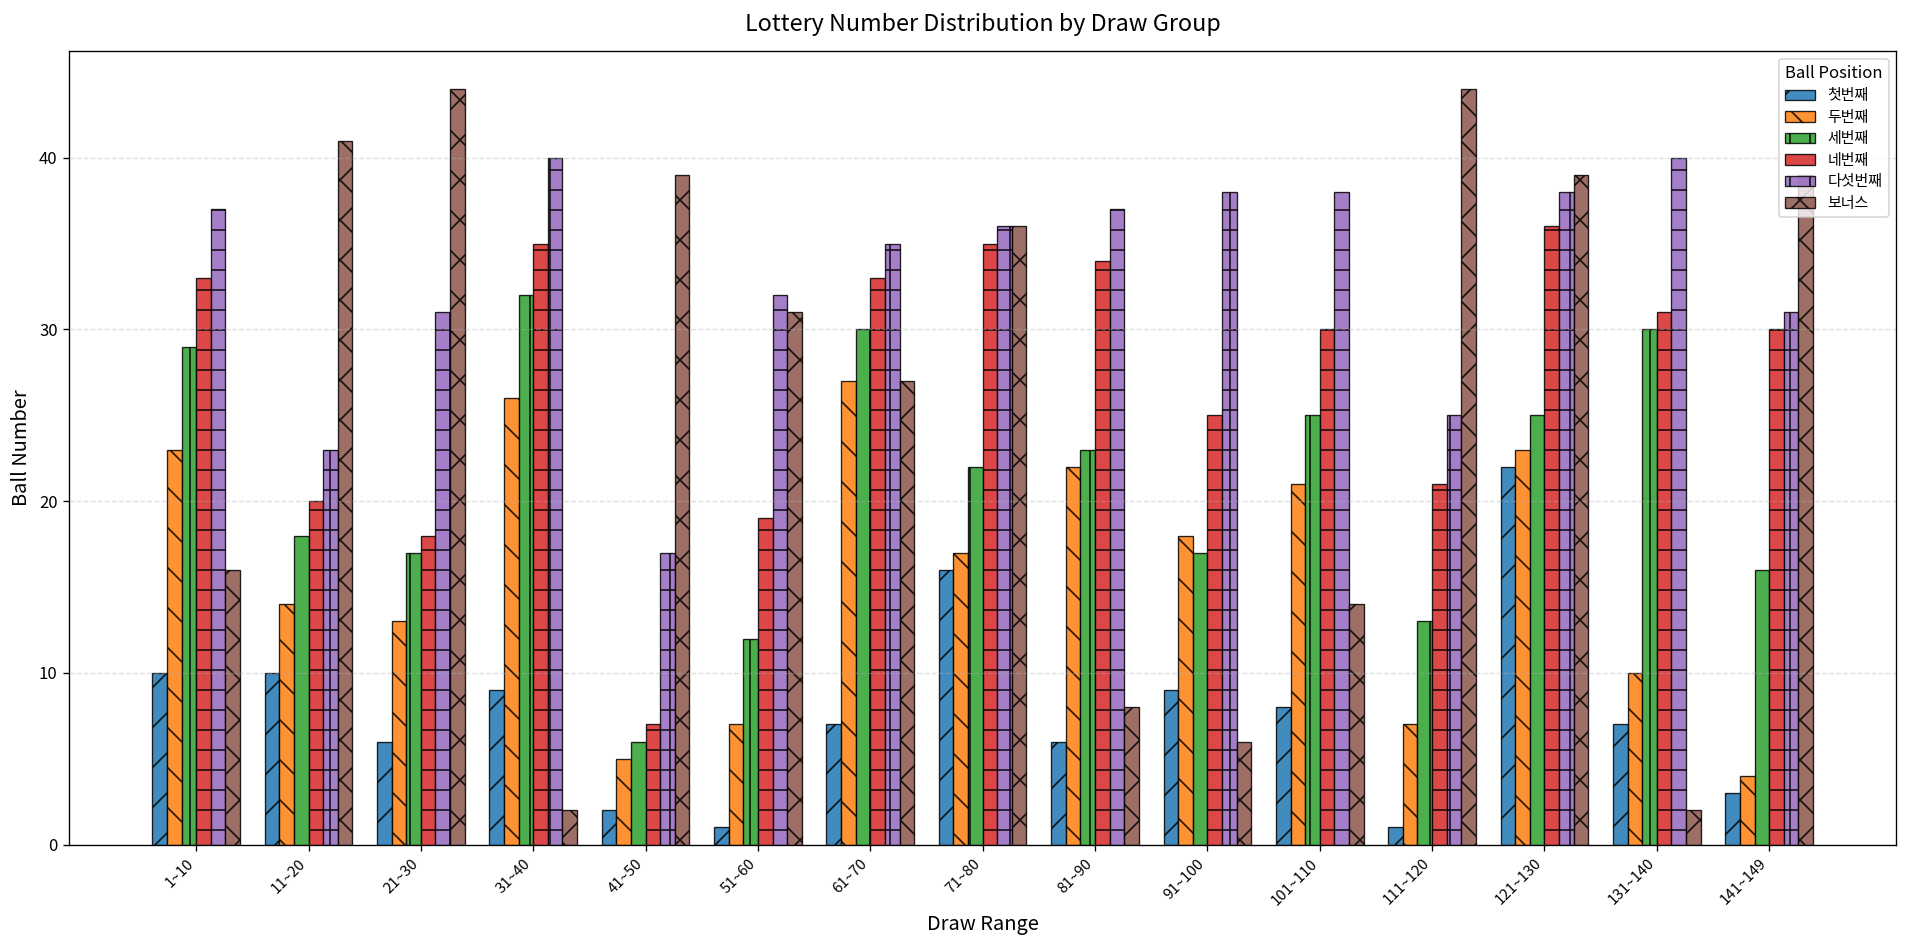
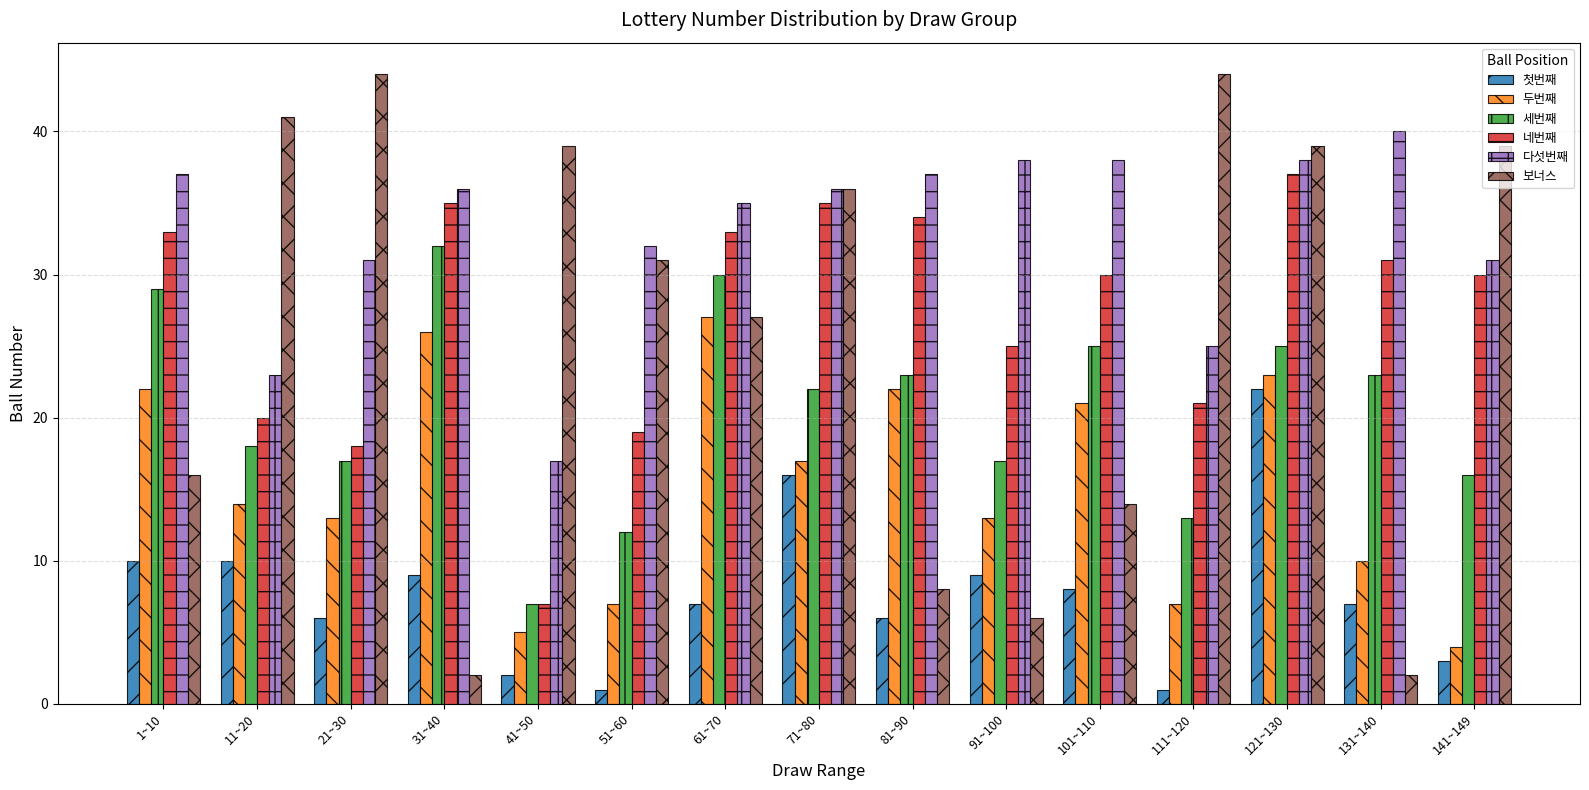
두번째, 1~10: 23 -> 22
다섯번째, 31~40: 40 -> 36
세번째, 41~50: 6 -> 7
두번째, 91~100: 18 -> 13
네번째, 121~130: 36 -> 37
세번째, 131~140: 30 -> 23
